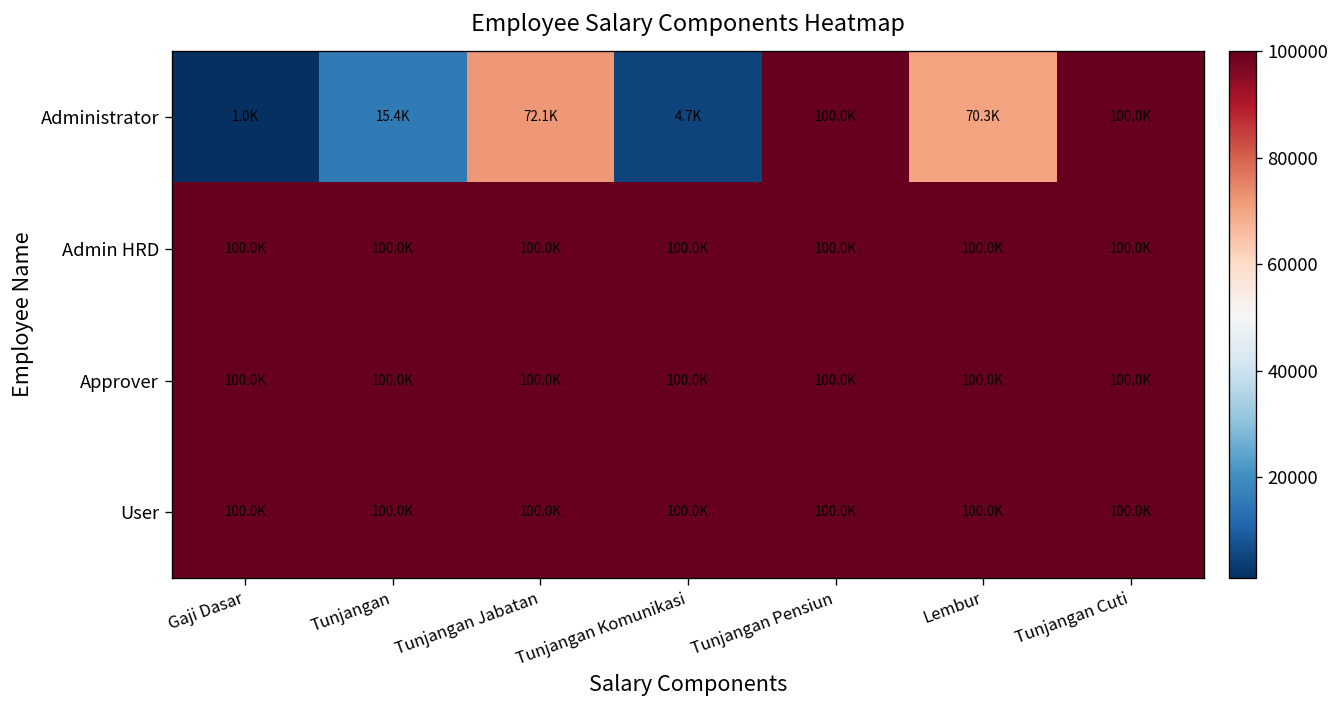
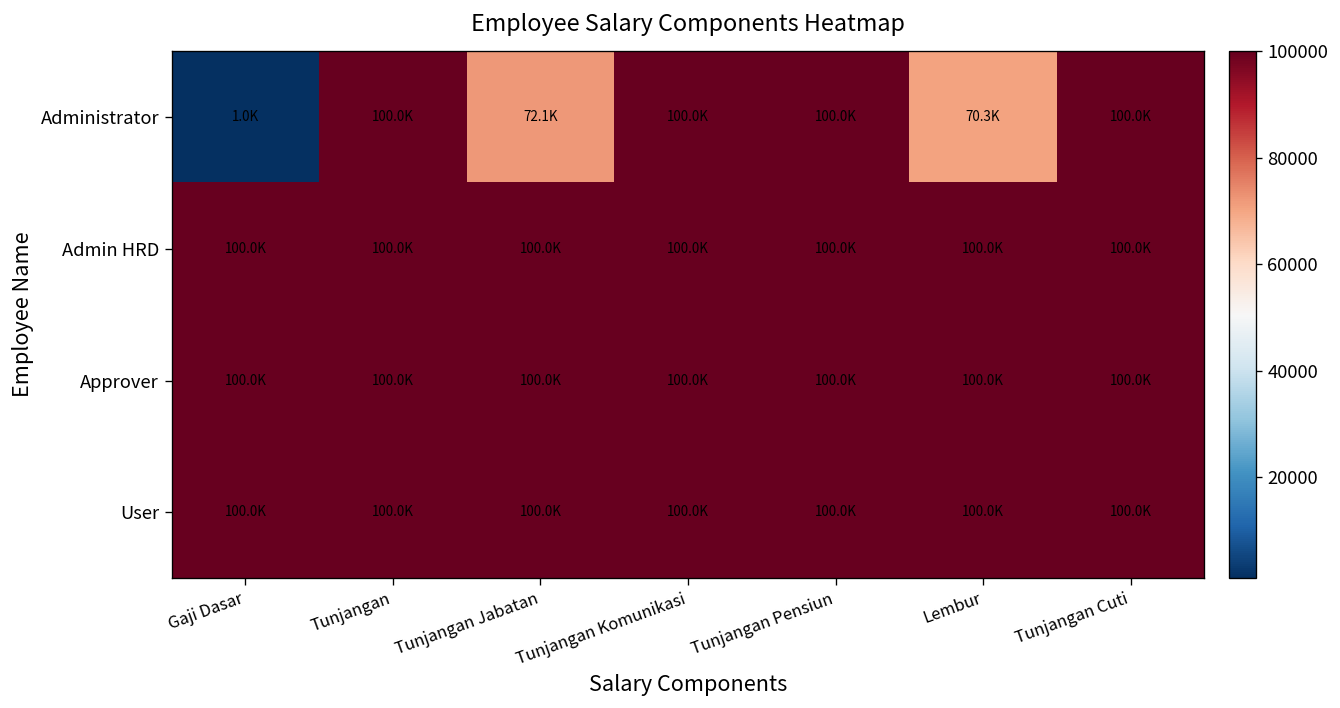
Administrator, Tunjangan: 15.4K -> 100.0K
Administrator, Tunjangan Komunikasi: 4.7K -> 100.0K
